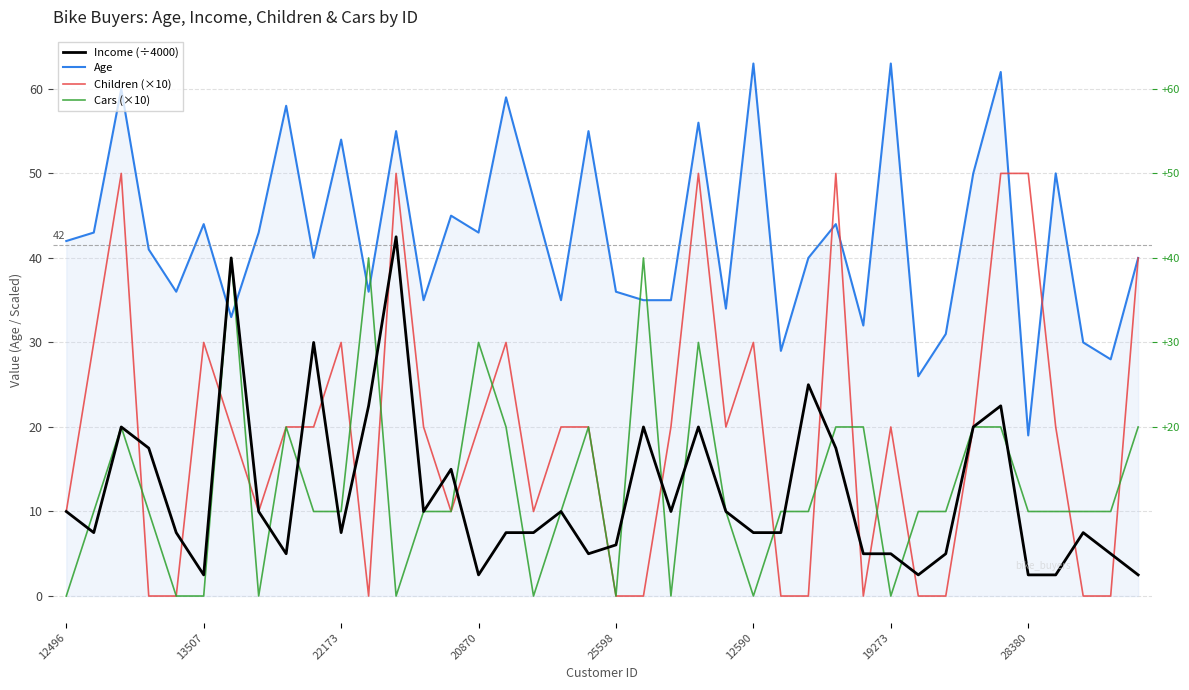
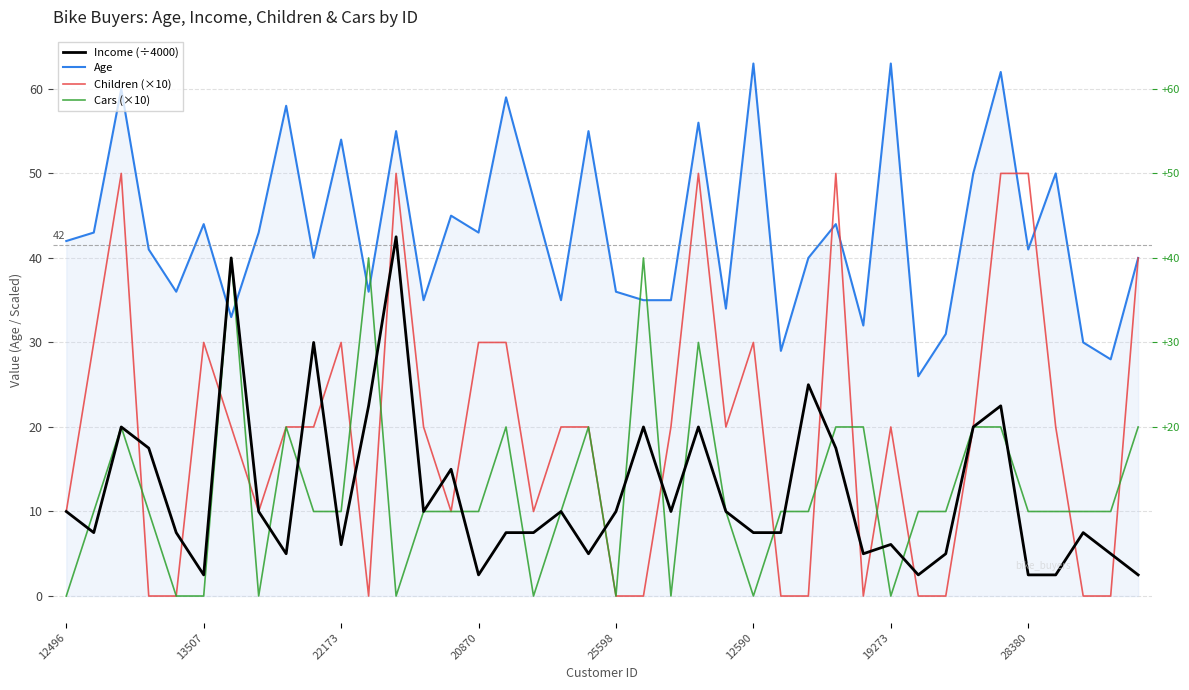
Income (÷4000), 22173: 8 -> 6
Children (×10), 20870: 20 -> 30
Cars (×10), 20870: 30 -> 10
Income (÷4000), 25598: 6 -> 10
Income (÷4000), 19273: 5 -> 6
Age, 28380: 19 -> 41
